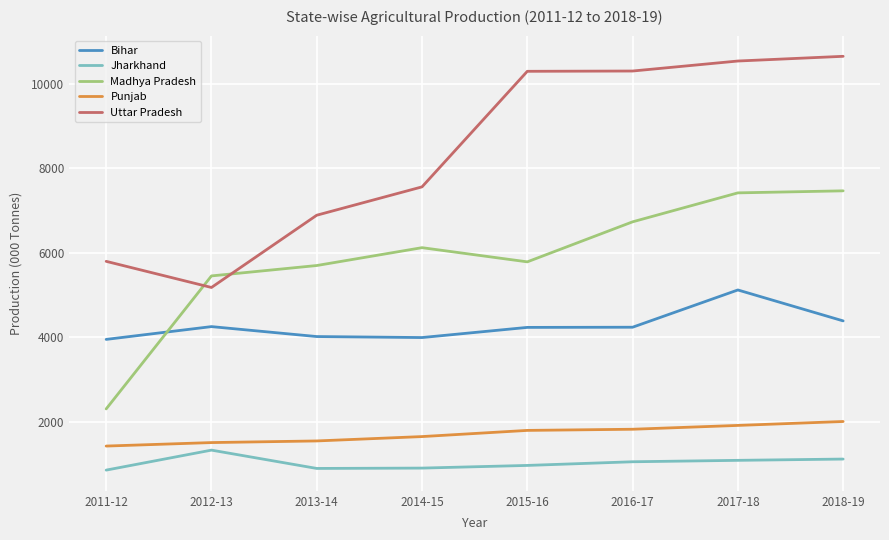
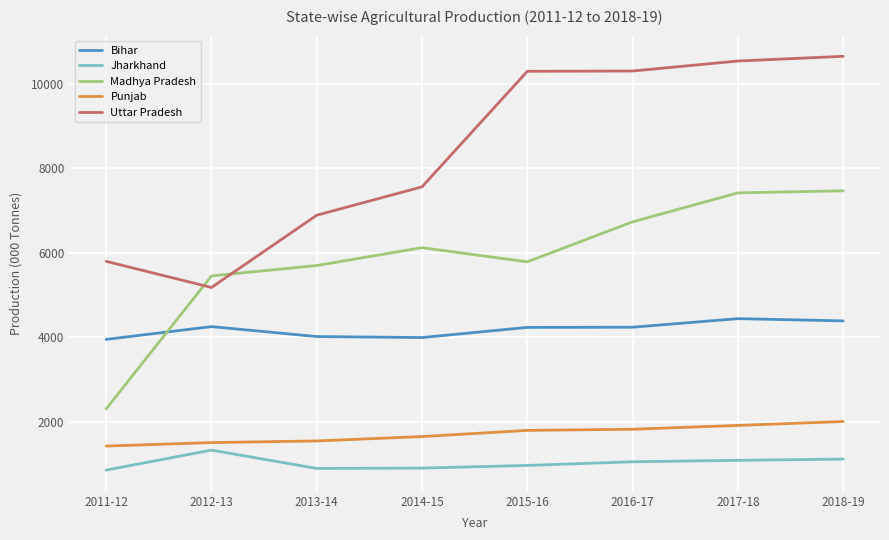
Bihar, 2017-18: 5100 -> 4400
